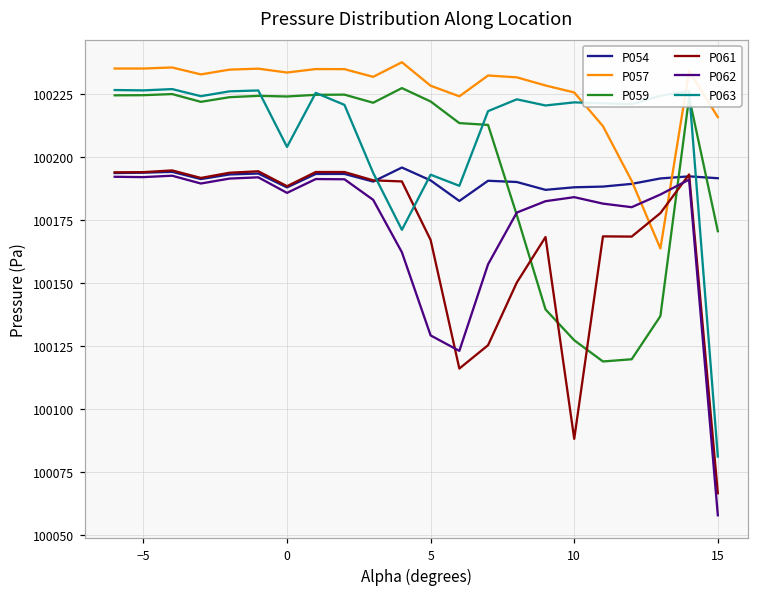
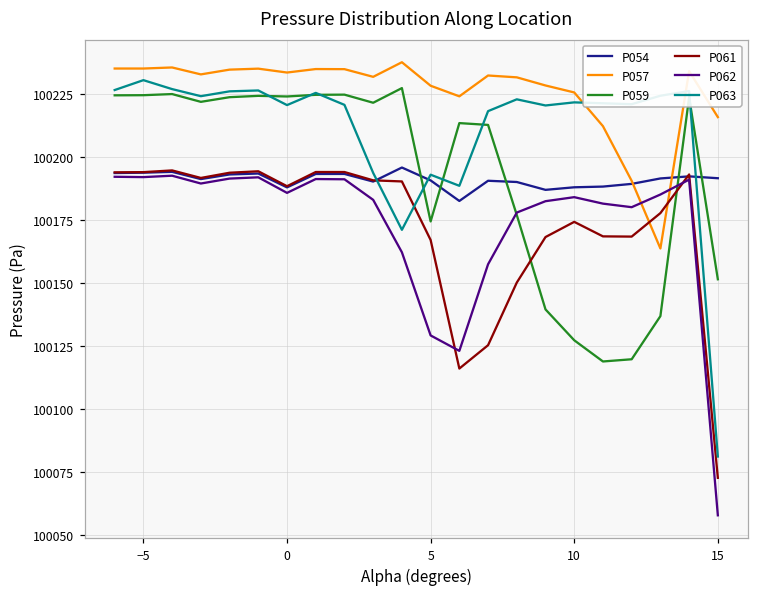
P063, −5: 100227 -> 100231
P063, 0: 100204 -> 100221
P059, 5: 100222 -> 100175
P061, 10: 100088 -> 100174
P059, 15: 100171 -> 100152
P061, 15: 100067 -> 100073
